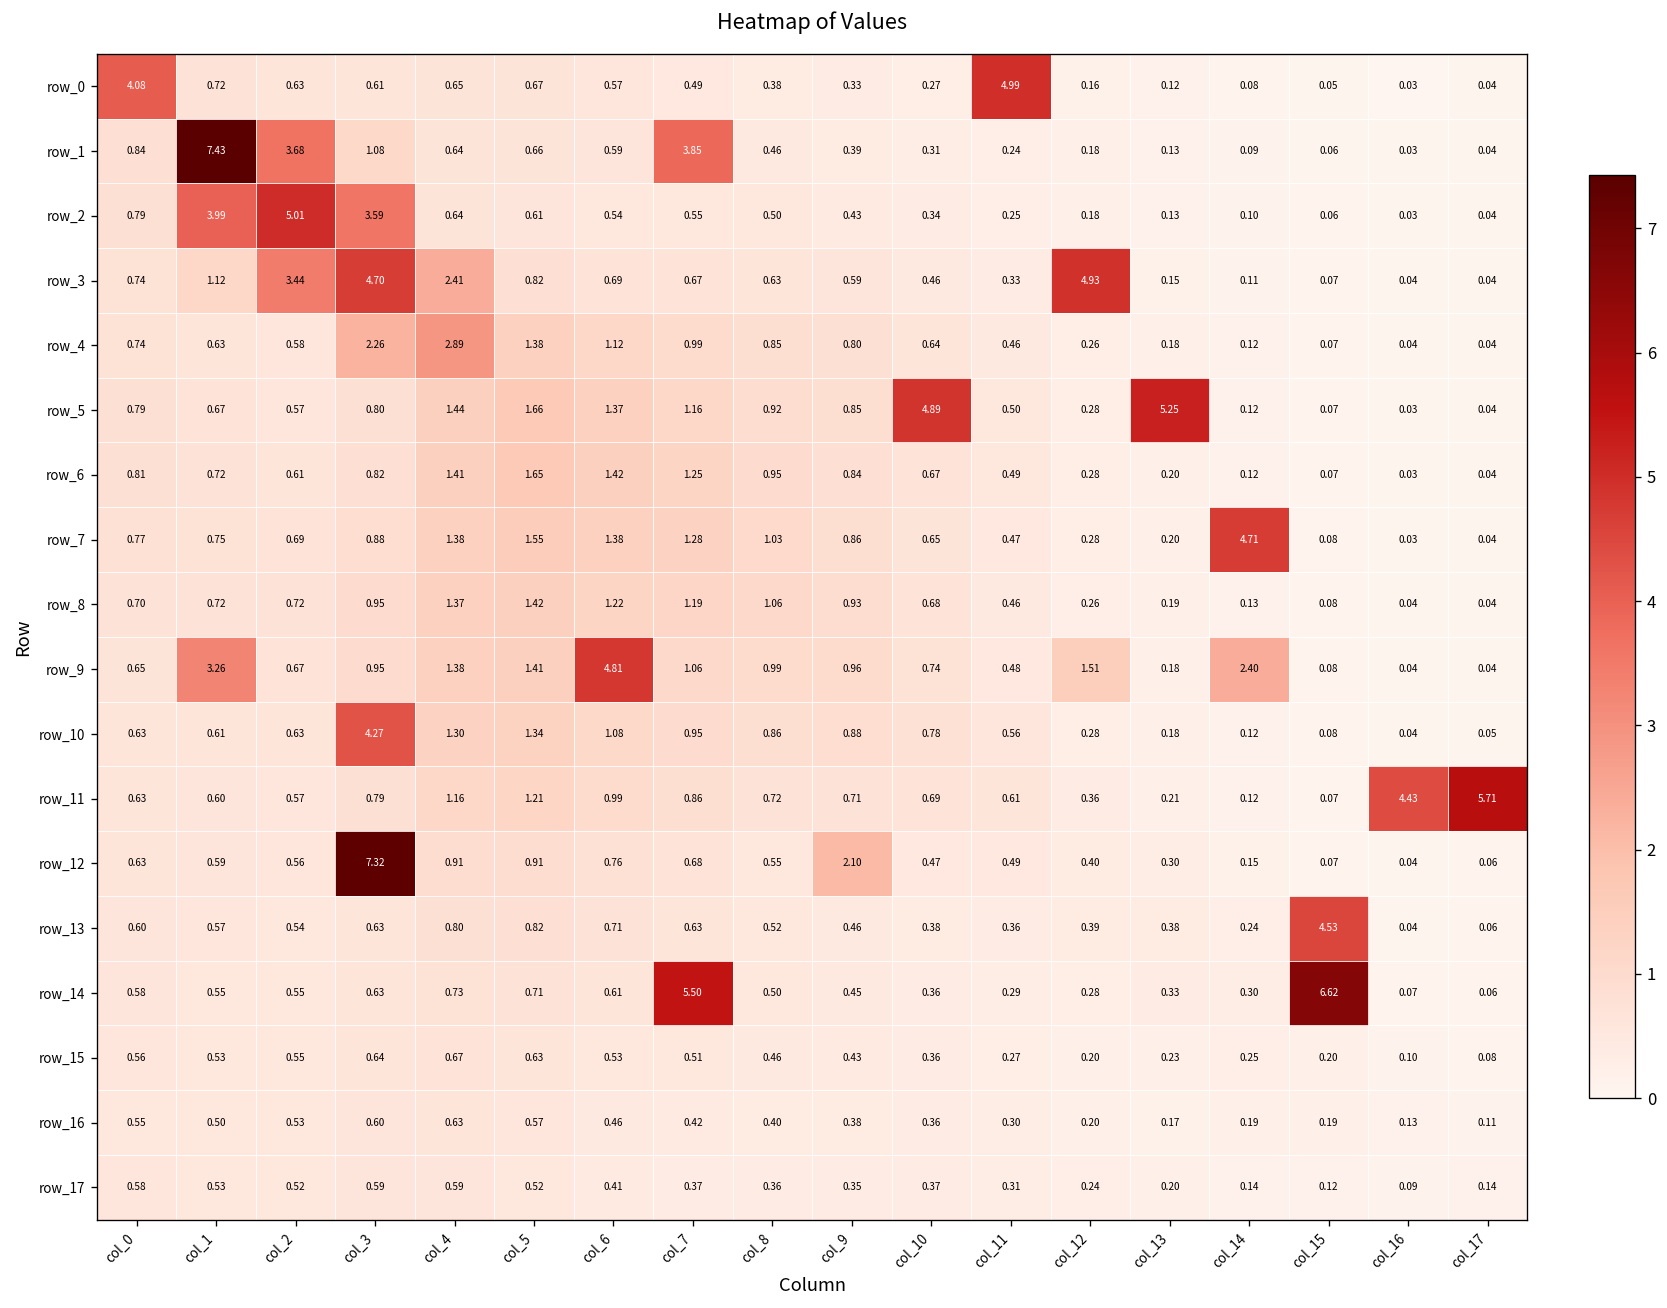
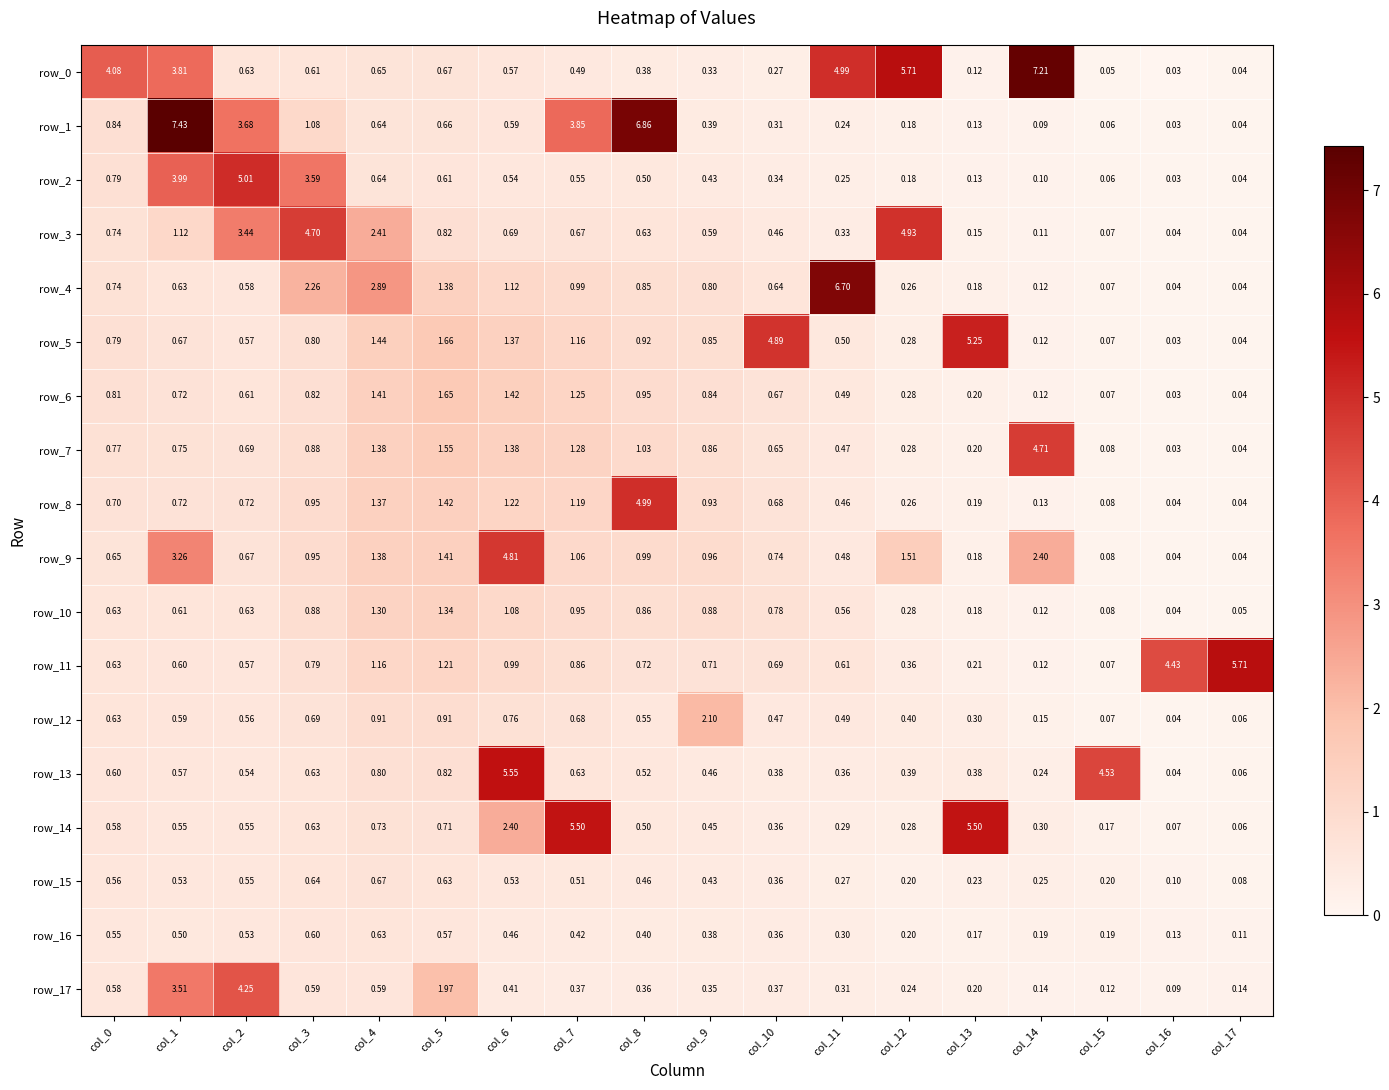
row_0, col_1: 0.72 -> 3.81
row_0, col_12: 0.16 -> 5.71
row_0, col_14: 0.08 -> 7.21
row_1, col_8: 0.46 -> 6.86
row_4, col_11: 0.46 -> 6.70
row_8, col_8: 1.06 -> 4.99
row_10, col_3: 4.27 -> 0.88
row_12, col_3: 7.32 -> 0.69
row_13, col_6: 0.71 -> 5.55
row_14, col_6: 0.61 -> 2.40
row_14, col_13: 0.33 -> 5.50
row_14, col_15: 6.62 -> 0.17
row_17, col_1: 0.53 -> 3.51
row_17, col_2: 0.52 -> 4.25
row_17, col_5: 0.52 -> 1.97
